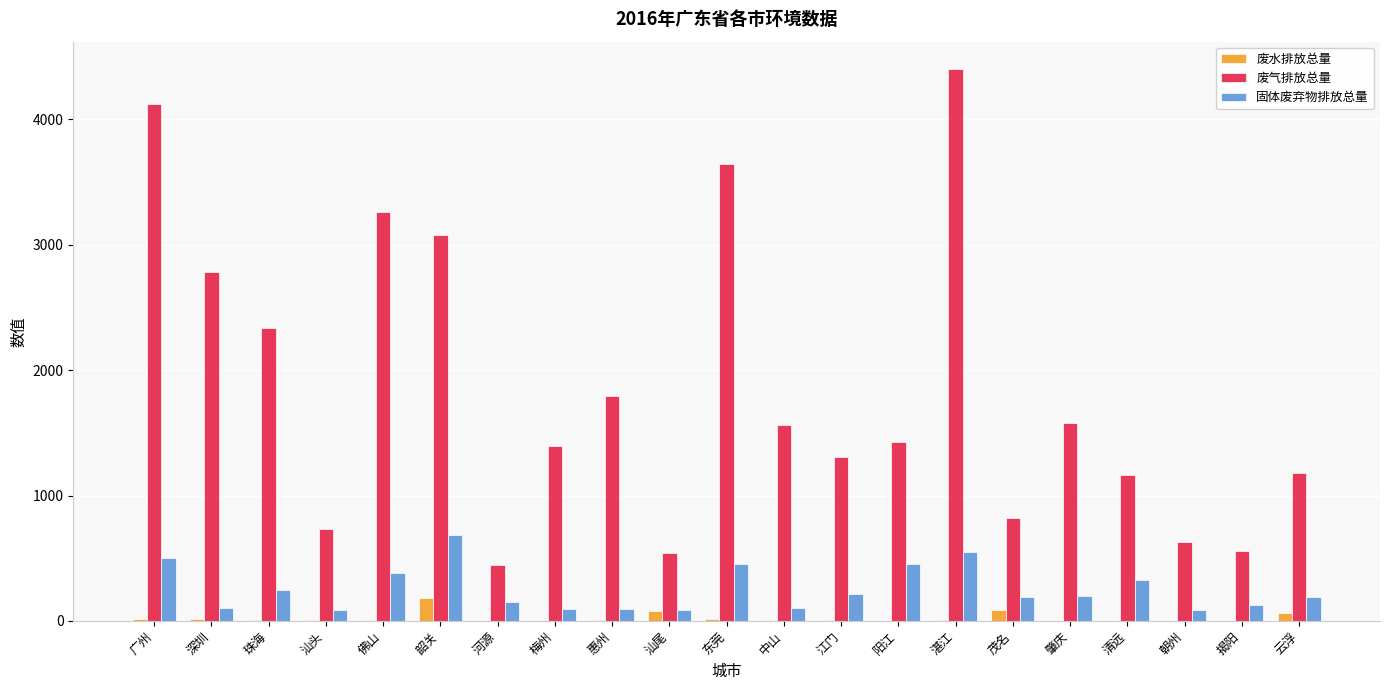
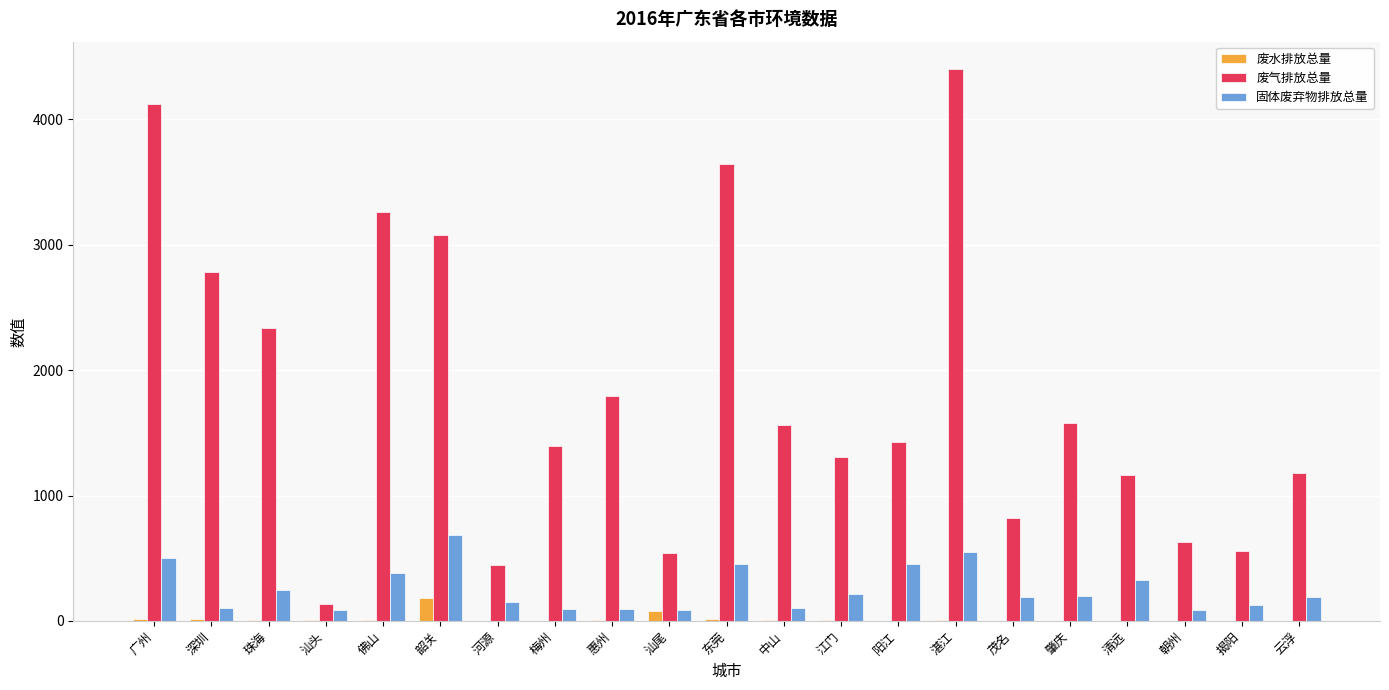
废气排放总量, 汕头: 730 -> 140
废水排放总量, 茂名: 80 -> 0
废水排放总量, 云浮: 70 -> 0
